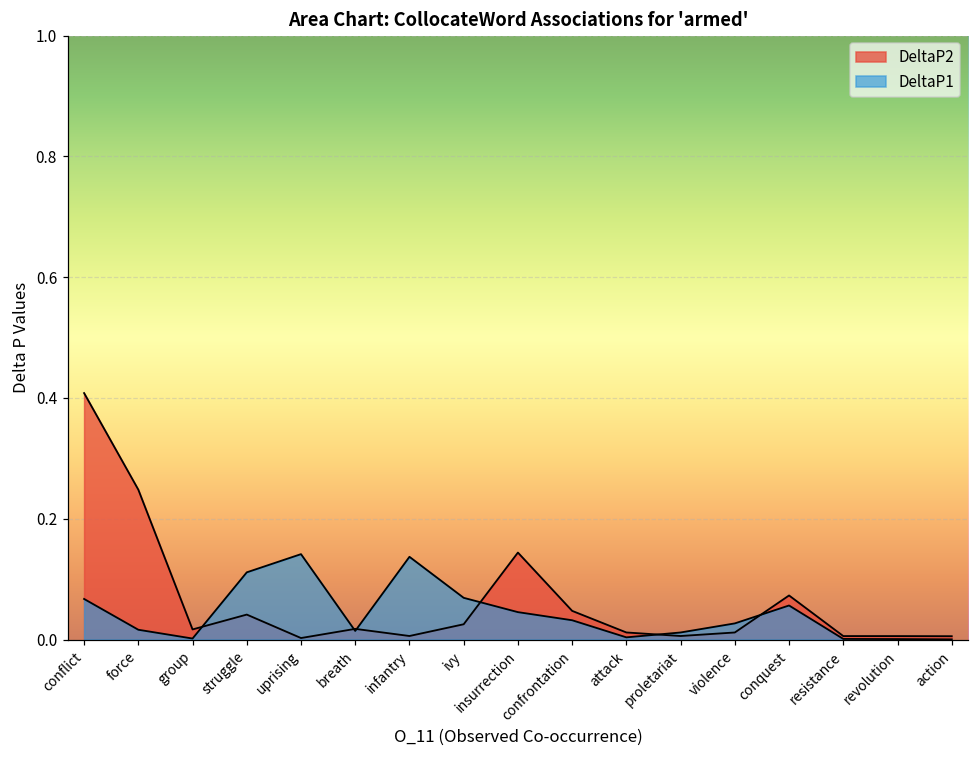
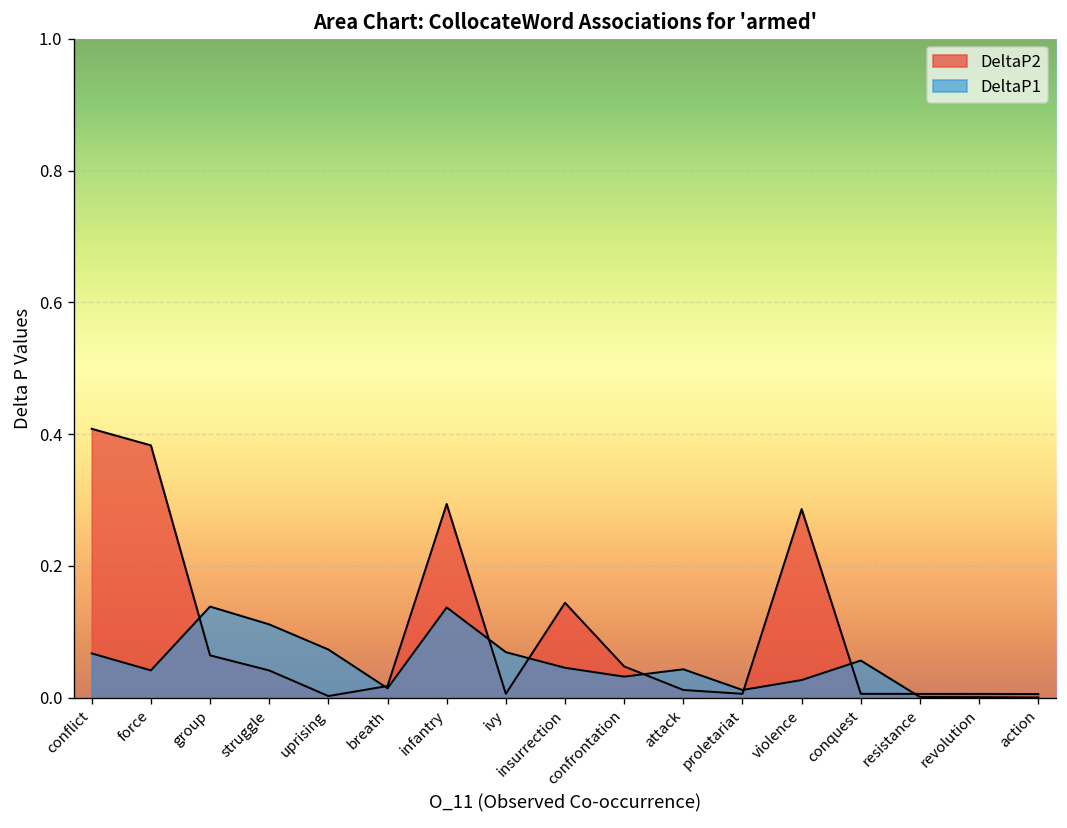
DeltaP2, force: 0.25 -> 0.38
DeltaP1, force: 0.02 -> 0.04
DeltaP2, group: 0.02 -> 0.06
DeltaP1, group: 0.00 -> 0.14
DeltaP1, uprising: 0.14 -> 0.07
DeltaP2, infantry: 0.01 -> 0.29
DeltaP2, ivy: 0.03 -> 0.01
DeltaP1, attack: 0.00 -> 0.04
DeltaP2, violence: 0.01 -> 0.29
DeltaP2, conquest: 0.07 -> 0.01
